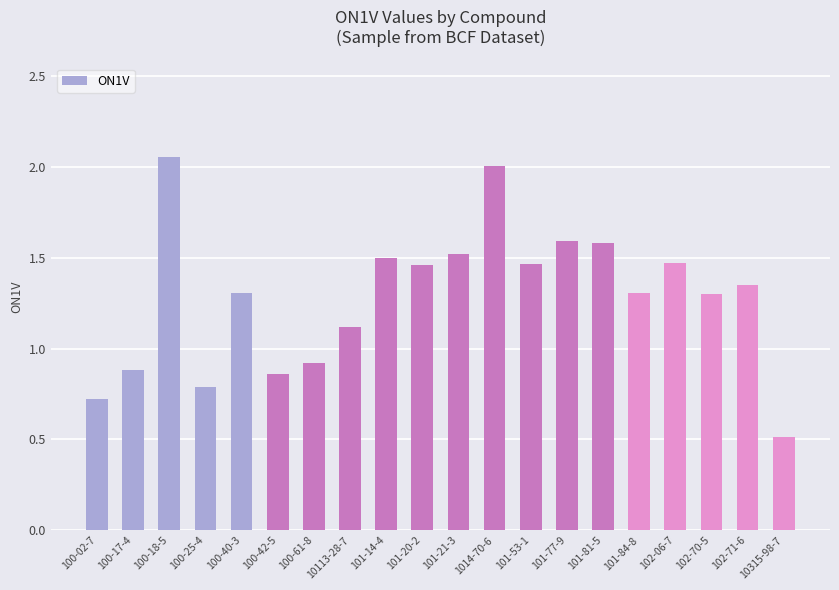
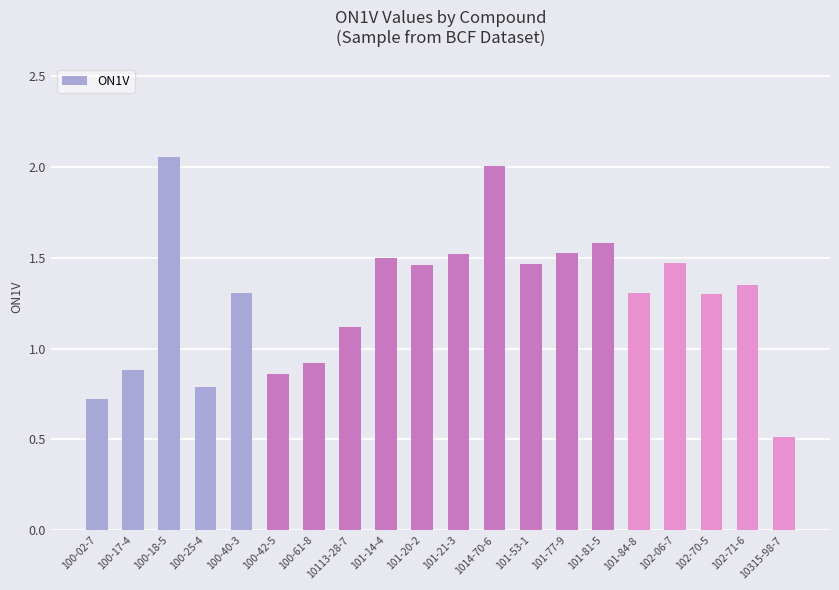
101-77-9: 1.59 -> 1.53
